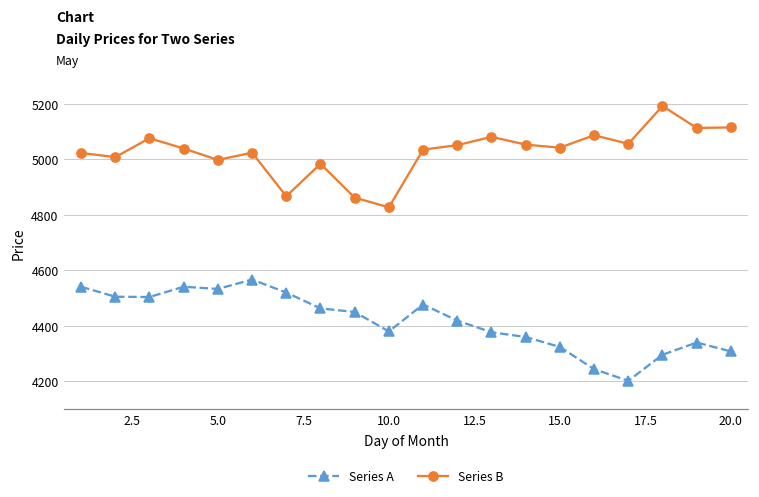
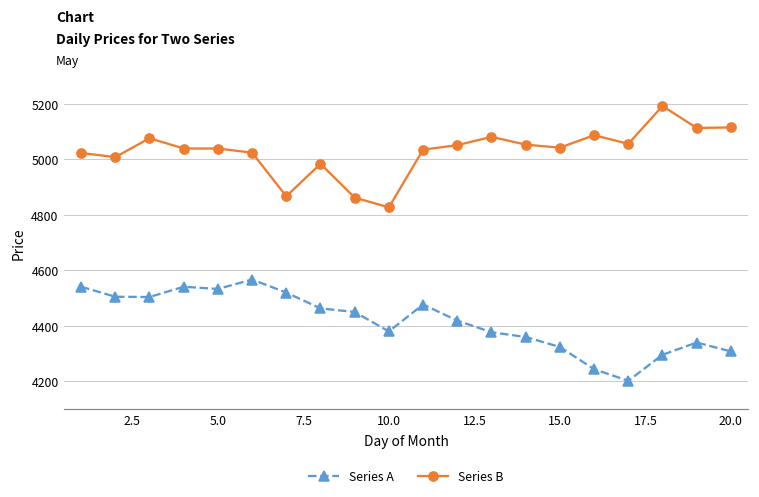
Series B, 5.0: 5000 -> 5040
